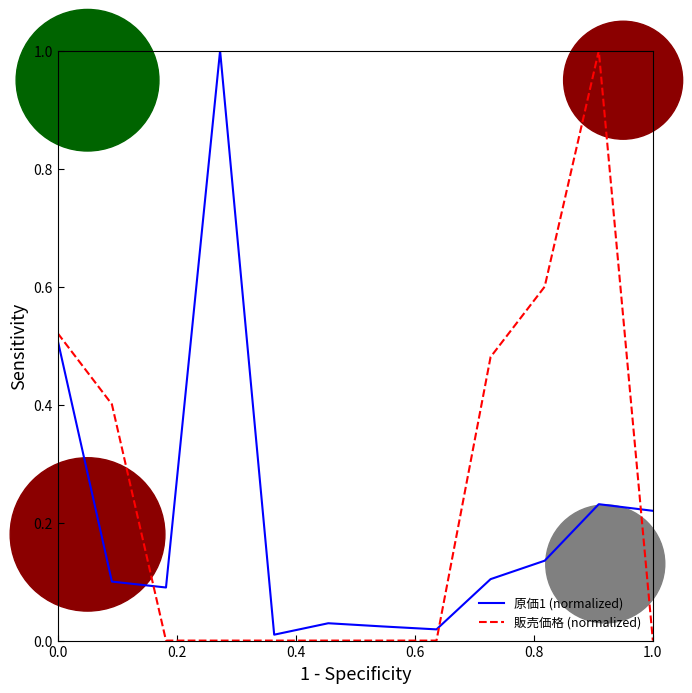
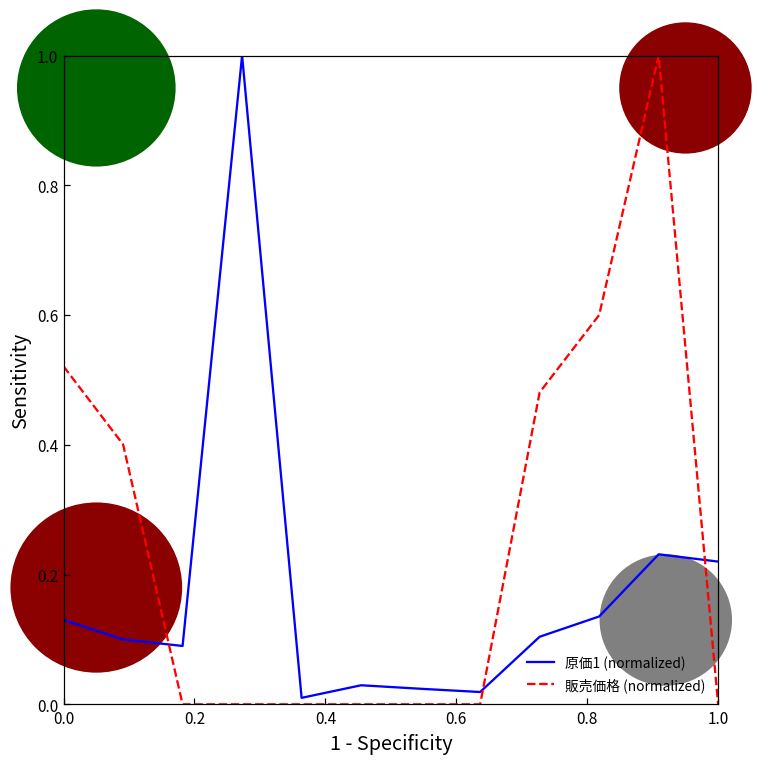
原価1 (normalized), 0.0: 0.51 -> 0.13
